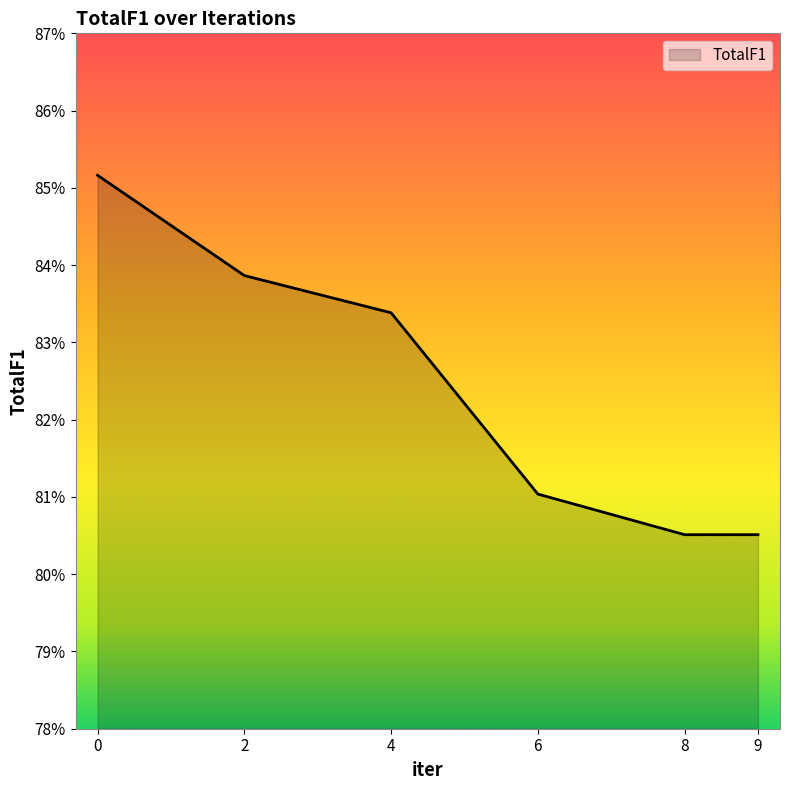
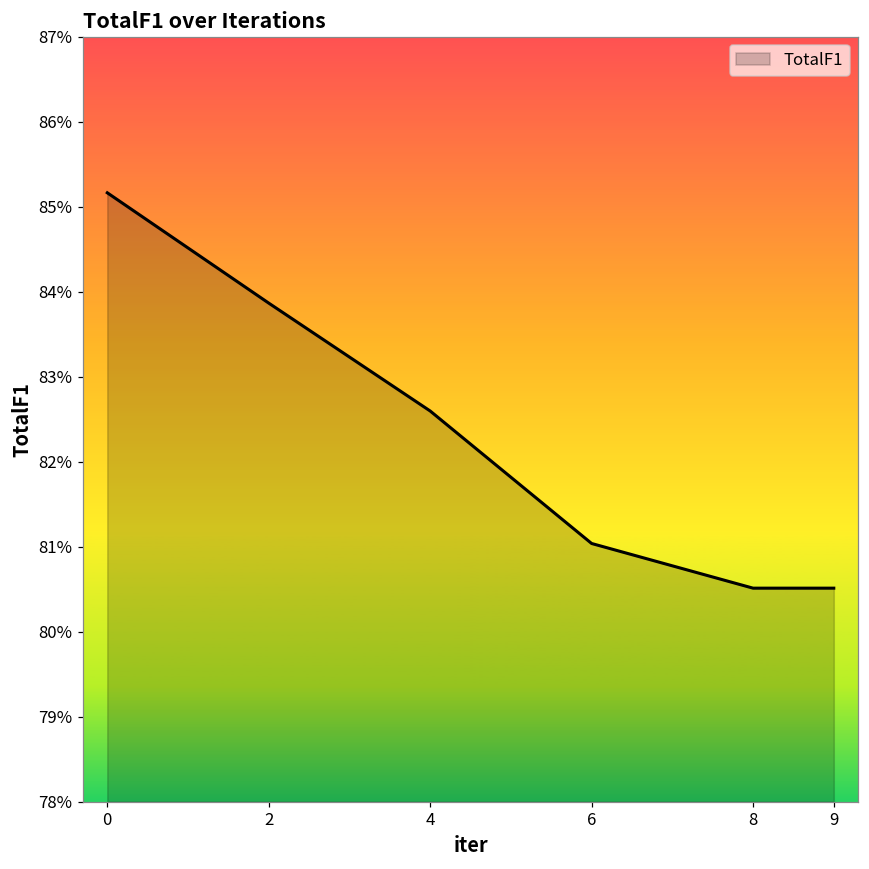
4: 83.4% -> 82.6%
